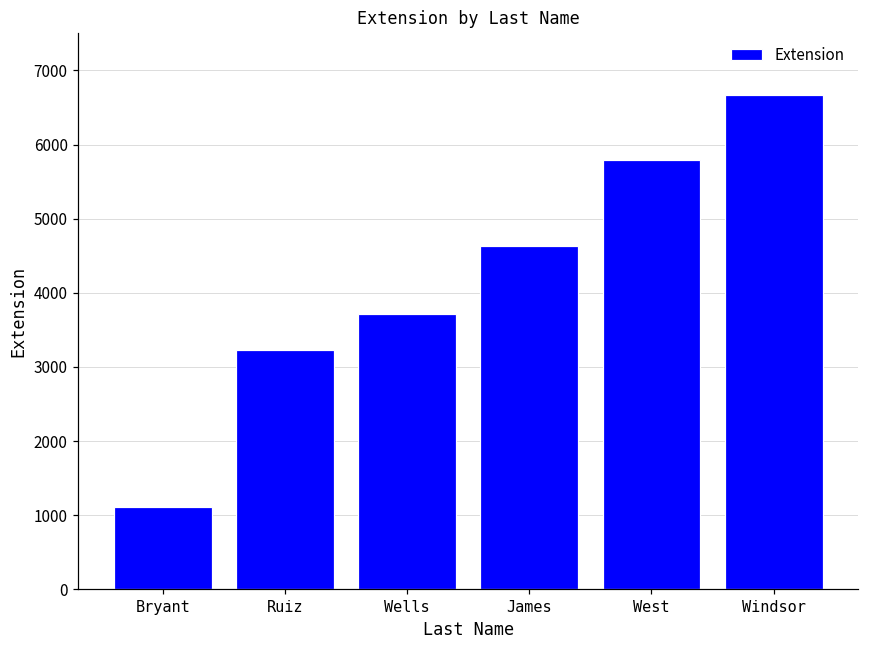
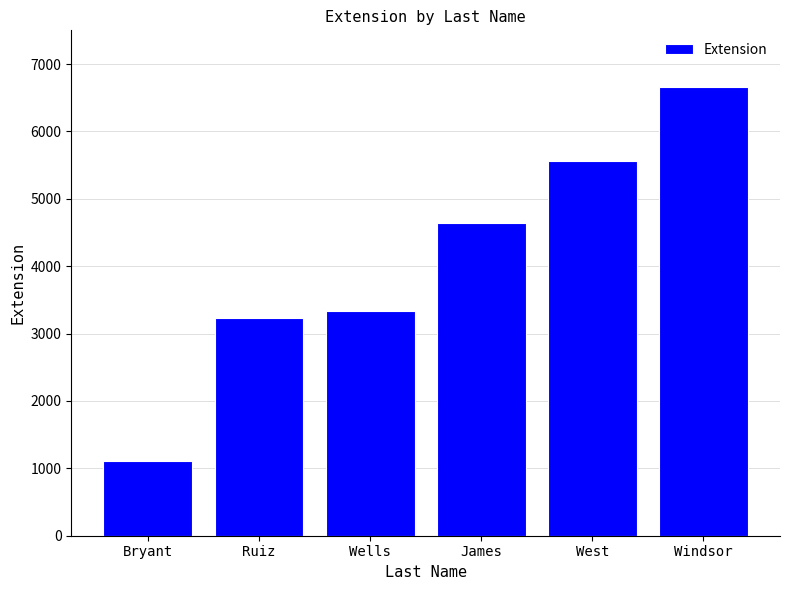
Wells: 3700 -> 3300
West: 5800 -> 5600
